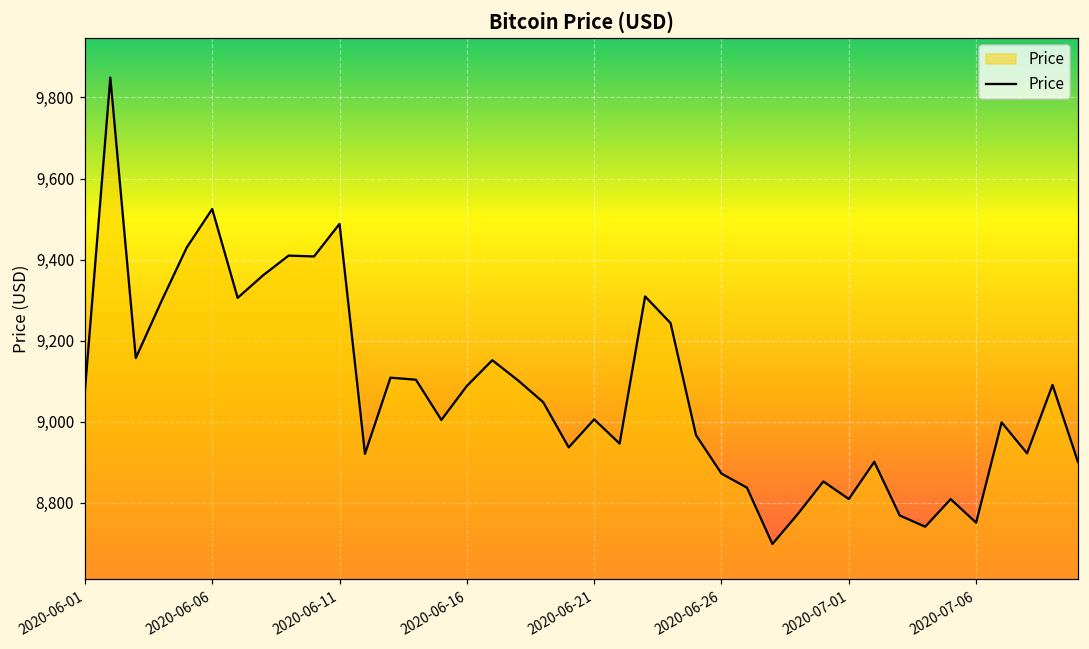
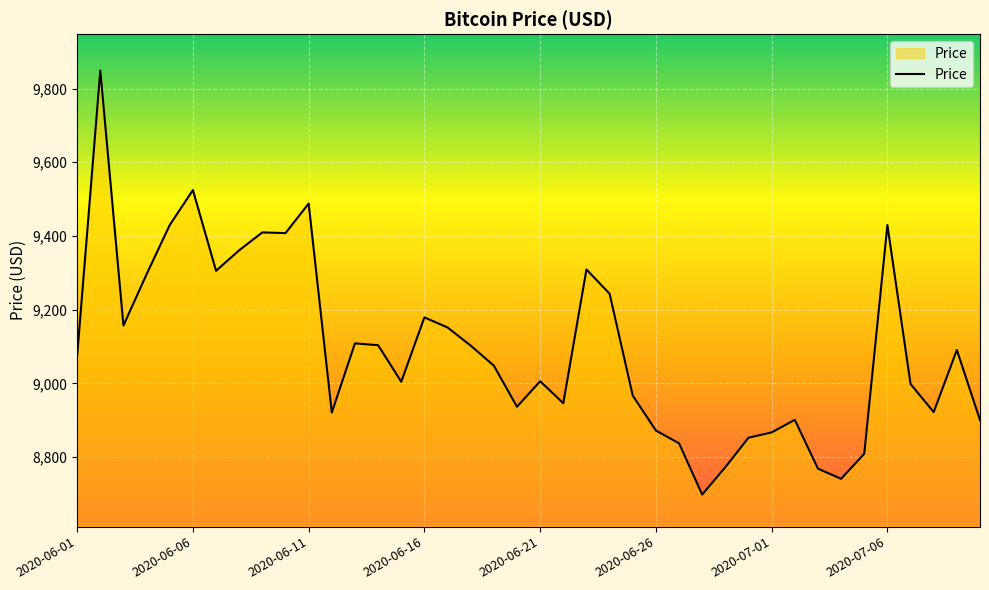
2020-06-16: 9,090 -> 9,180
2020-07-01: 8,810 -> 8,870
2020-07-06: 8,750 -> 9,430
